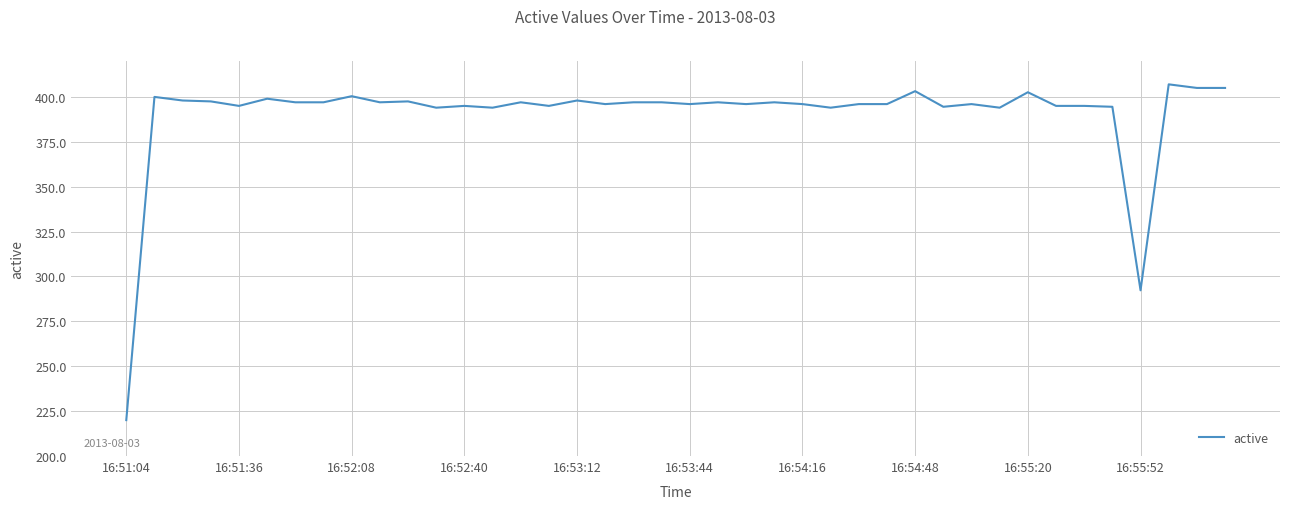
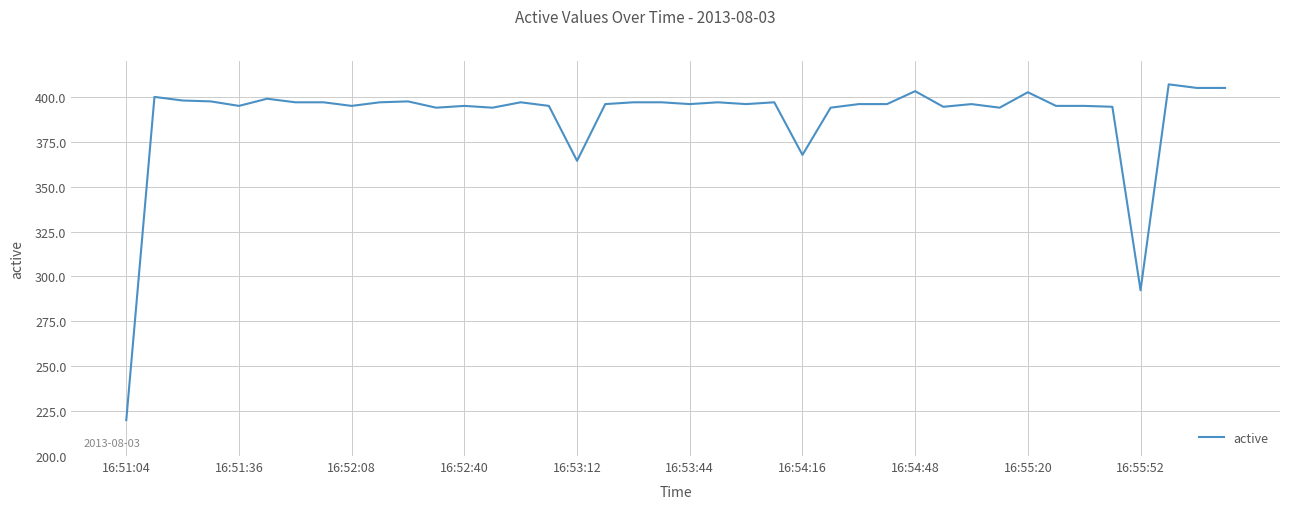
16:52:08: 400 -> 395
16:53:12: 398 -> 364
16:54:16: 396 -> 368
